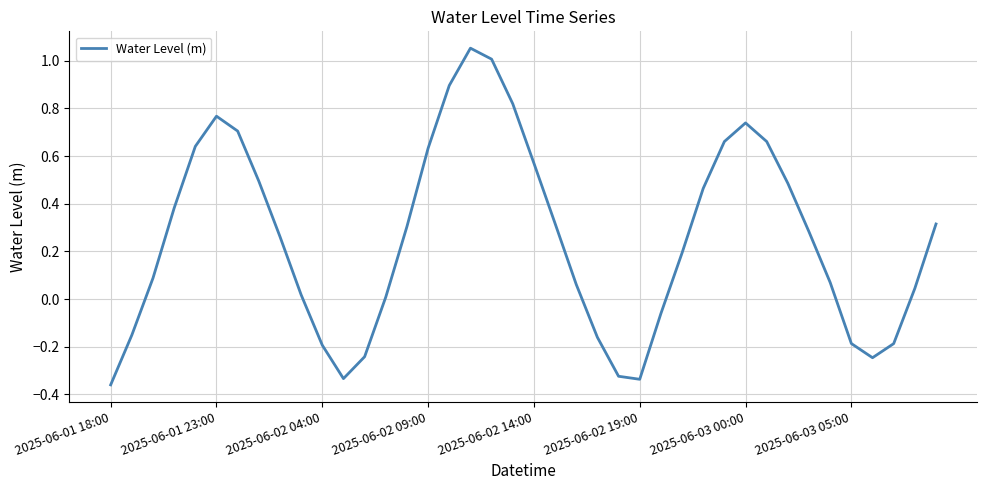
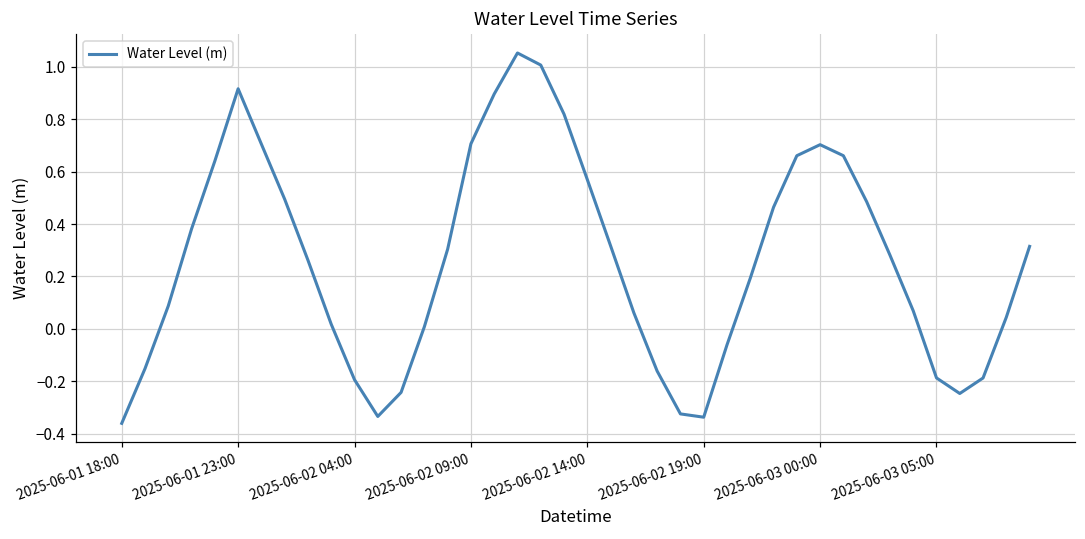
2025-06-01 23:00: 0.77 -> 0.92
2025-06-02 09:00: 0.63 -> 0.71
2025-06-03 00:00: 0.74 -> 0.70
